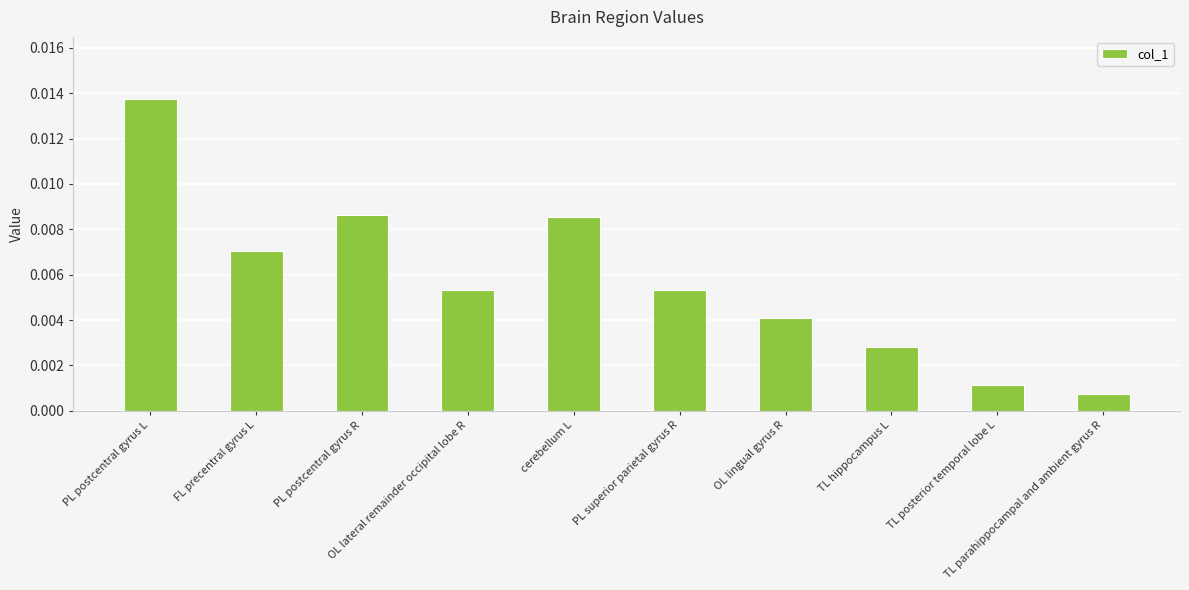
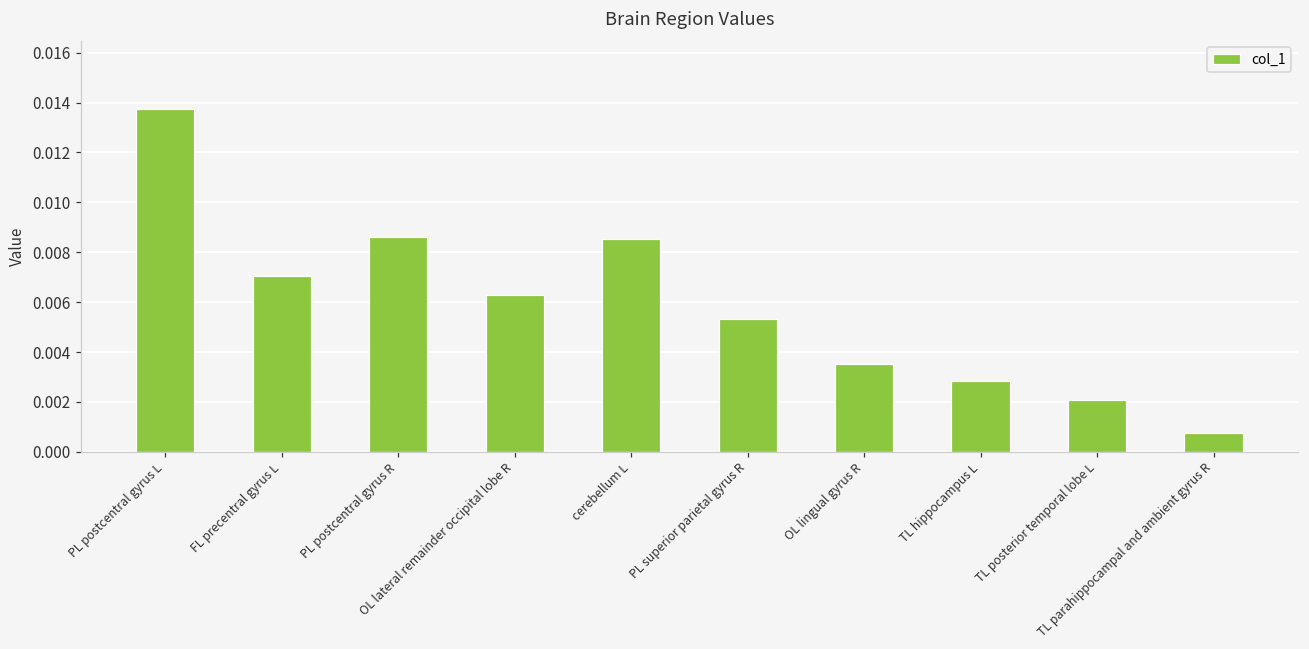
OL lateral remainder occipital lobe R: 0.0053 -> 0.0063
OL lingual gyrus R: 0.0041 -> 0.0035
TL posterior temporal lobe L: 0.0011 -> 0.0021
